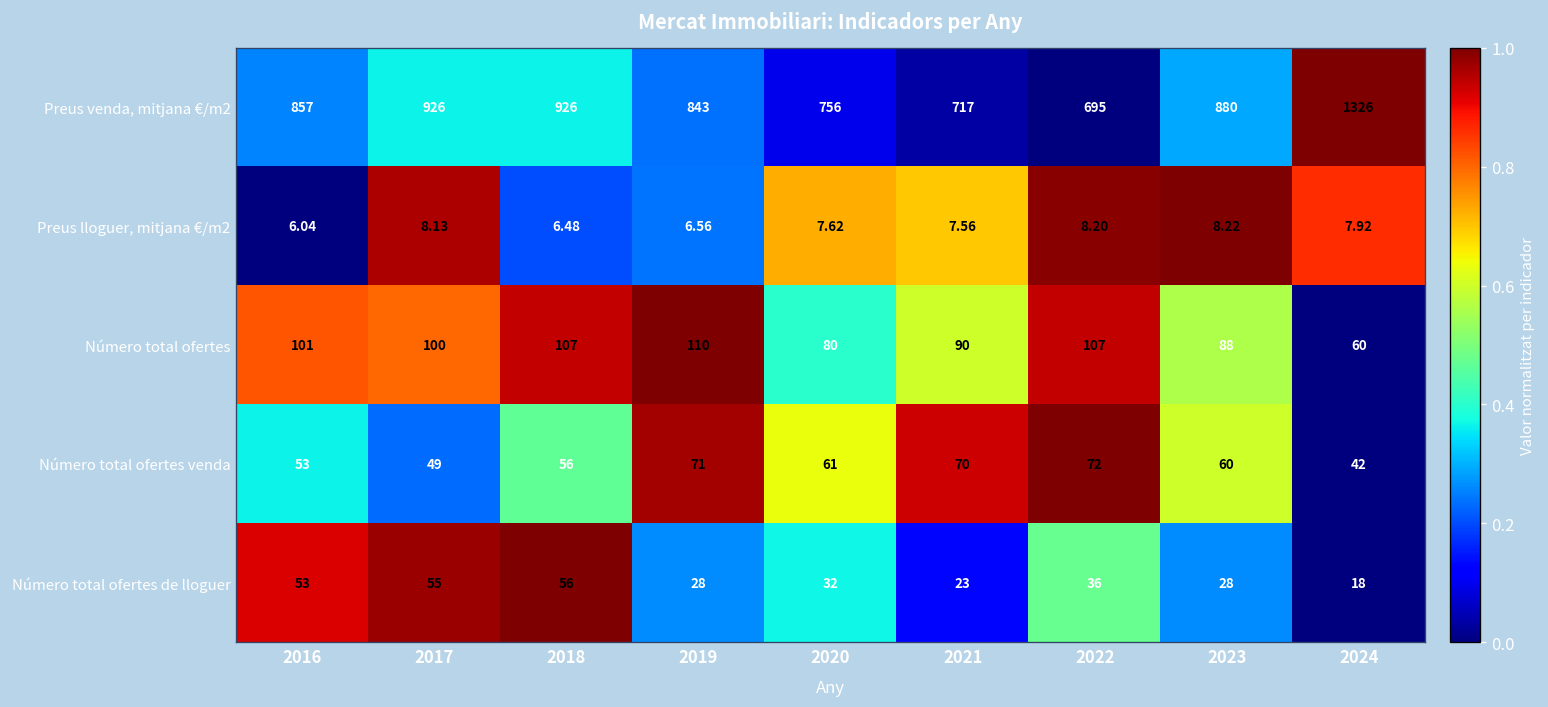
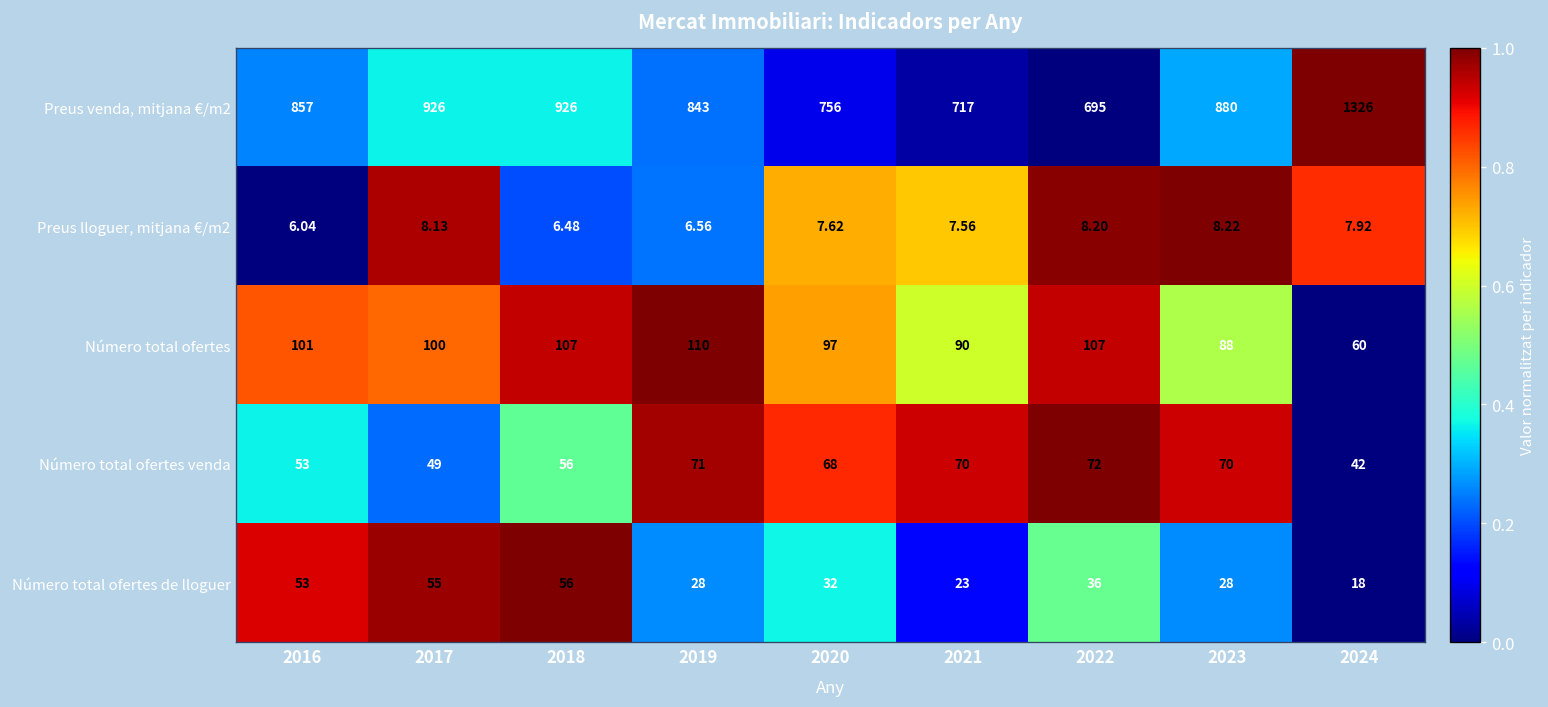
Número total ofertes, 2020: 80 -> 97
Número total ofertes venda, 2020: 61 -> 68
Número total ofertes venda, 2023: 60 -> 70
